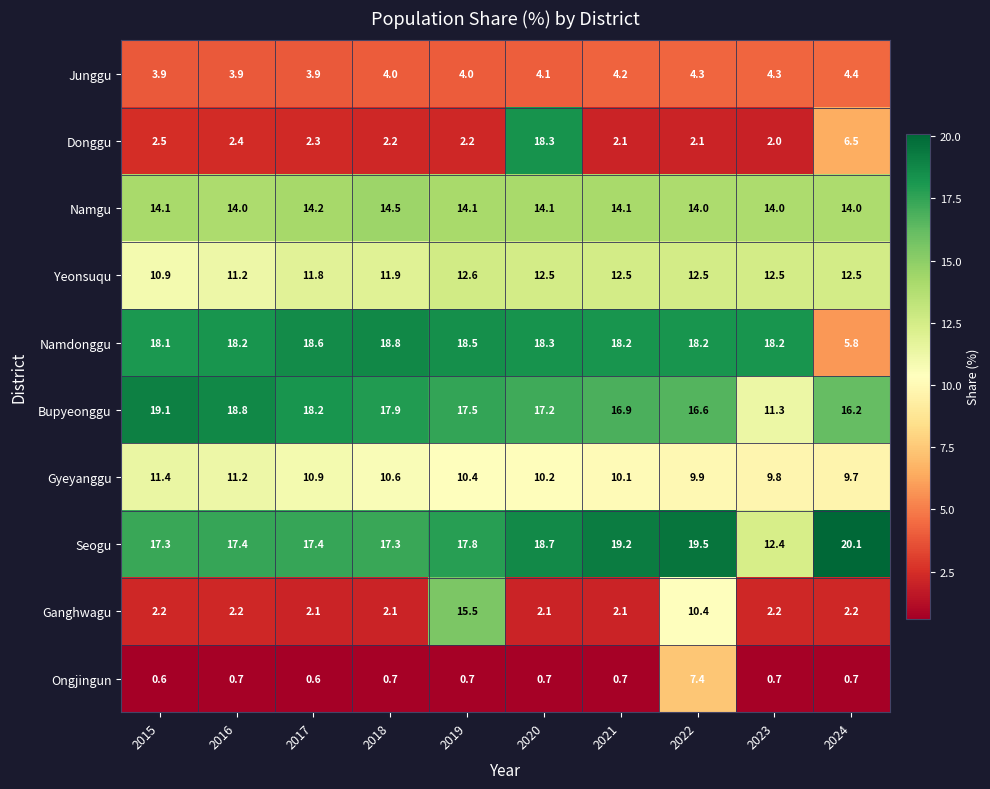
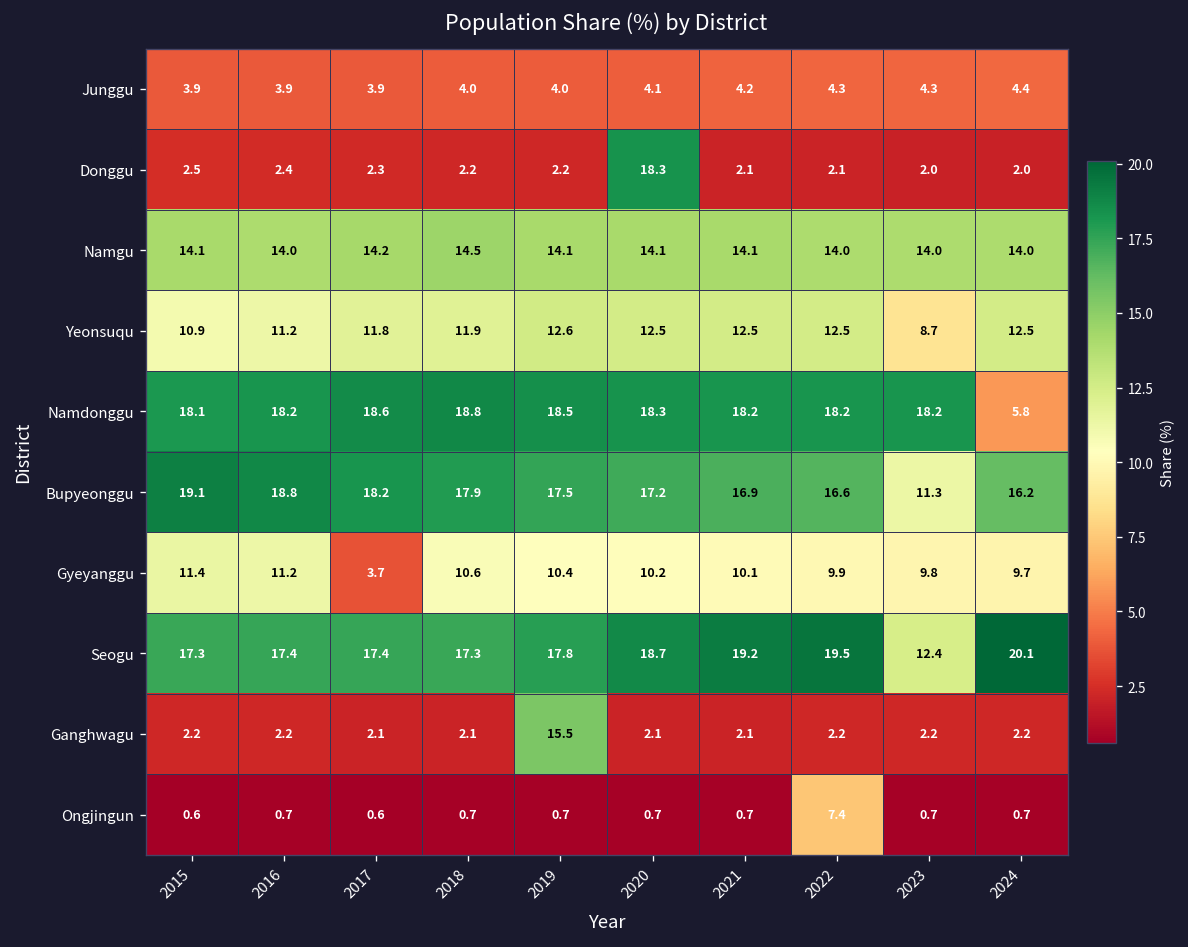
Donggu, 2024: 6.5 -> 2.0
Yeonsuqu, 2023: 12.5 -> 8.7
Gyeyanggu, 2017: 10.9 -> 3.7
Ganghwagu, 2022: 10.4 -> 2.2
